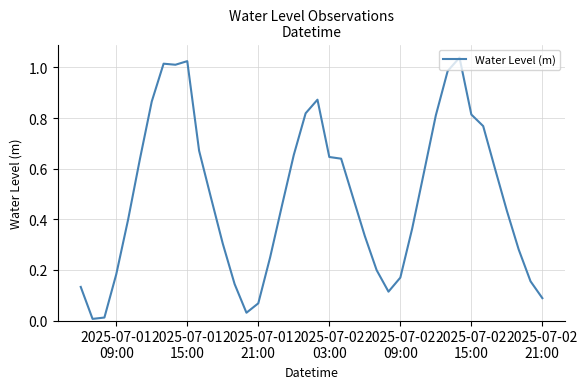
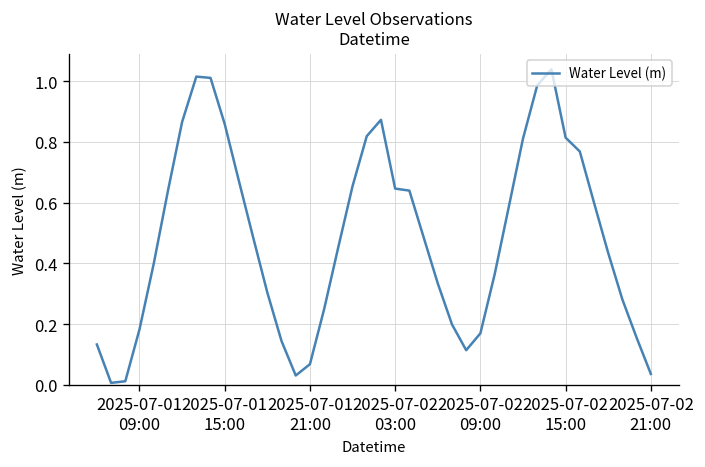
2025-07-01 15:00: 1.02 -> 0.86
2025-07-02 21:00: 0.09 -> 0.04
